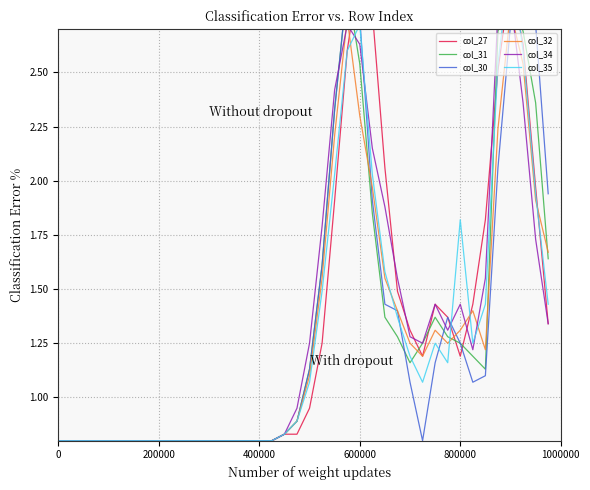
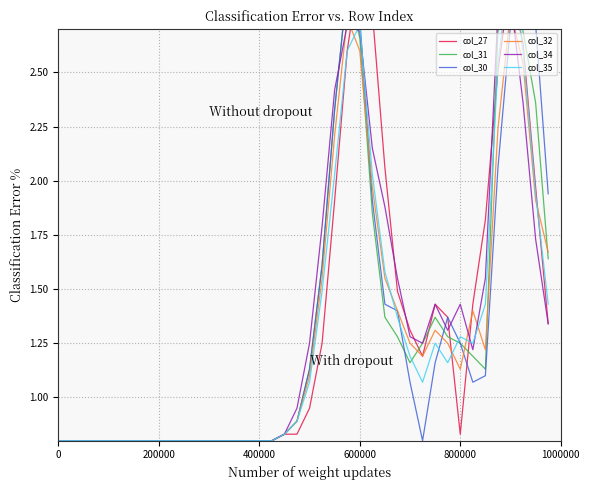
col_31, 600000: 2.54 -> 2.66
col_32, 600000: 2.30 -> 2.60
col_34, 600000: 2.63 -> 2.69
col_27, 800000: 1.19 -> 0.83
col_32, 800000: 1.31 -> 1.13
col_35, 800000: 1.82 -> 1.28
